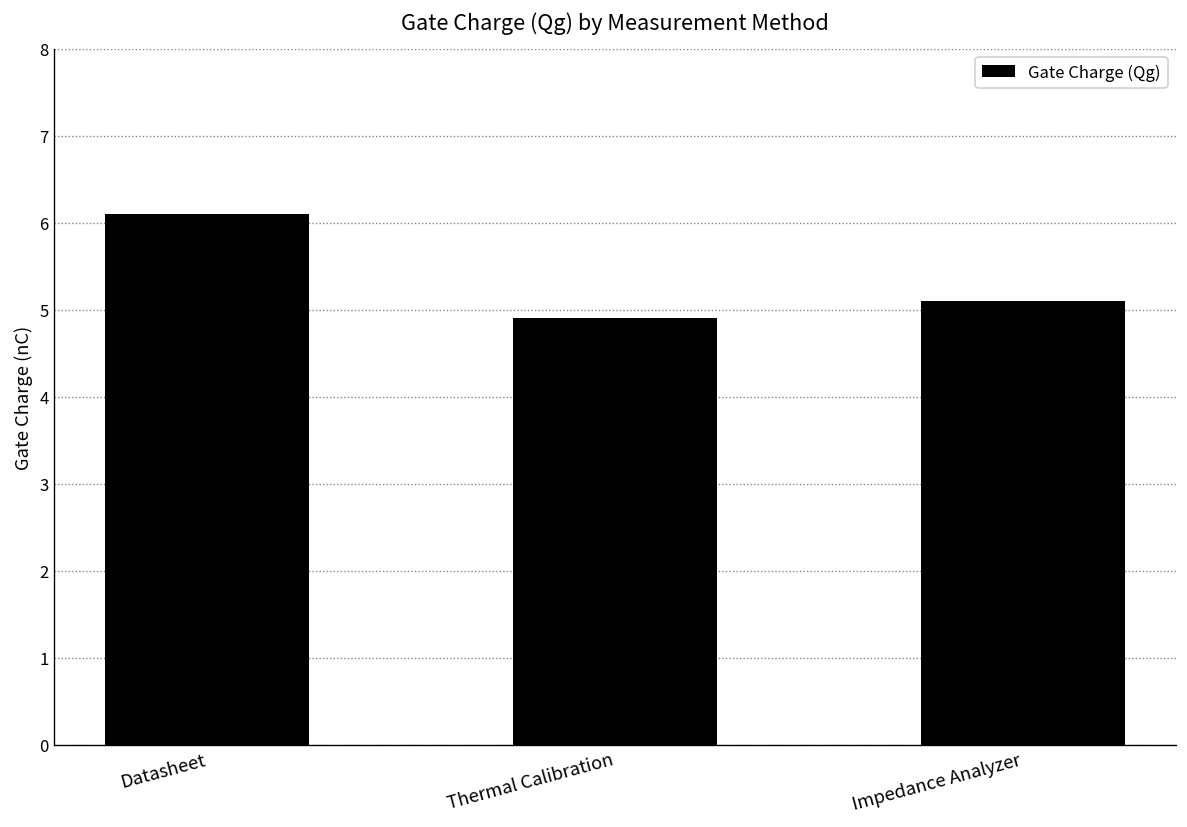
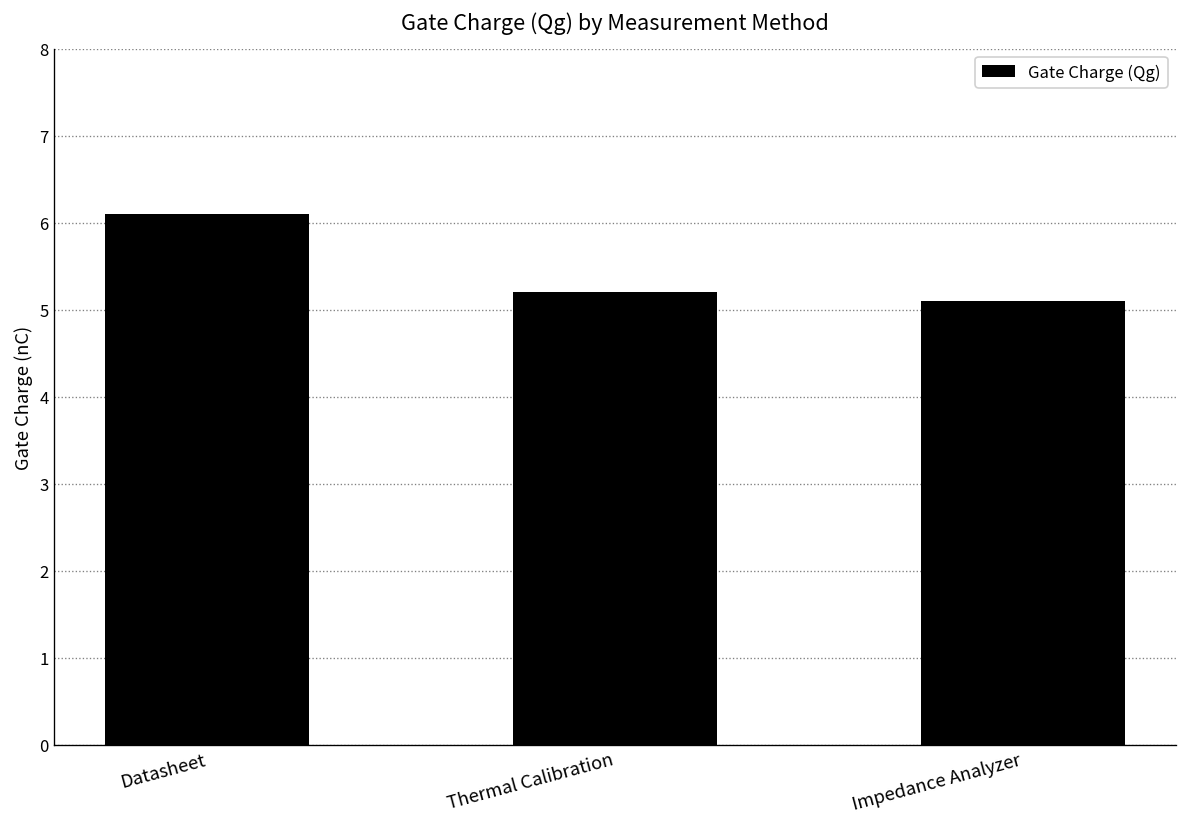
Thermal Calibration: 4.9 -> 5.2
